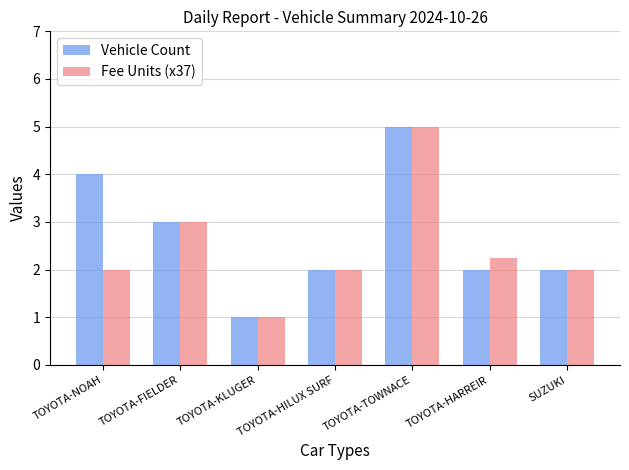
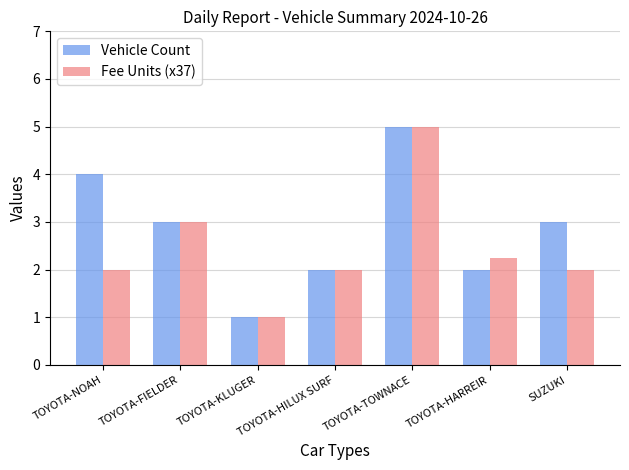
Vehicle Count, SUZUKI: 2 -> 3
